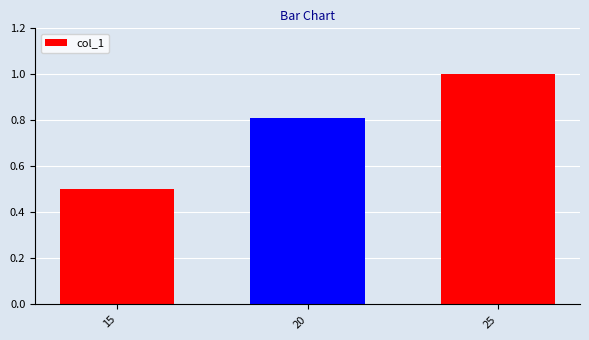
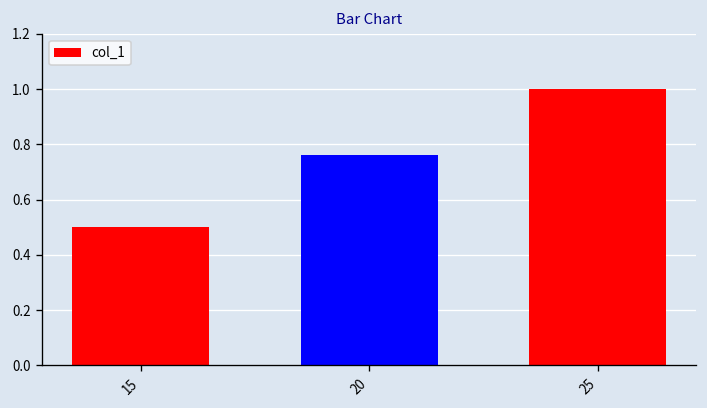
20: 0.81 -> 0.76
